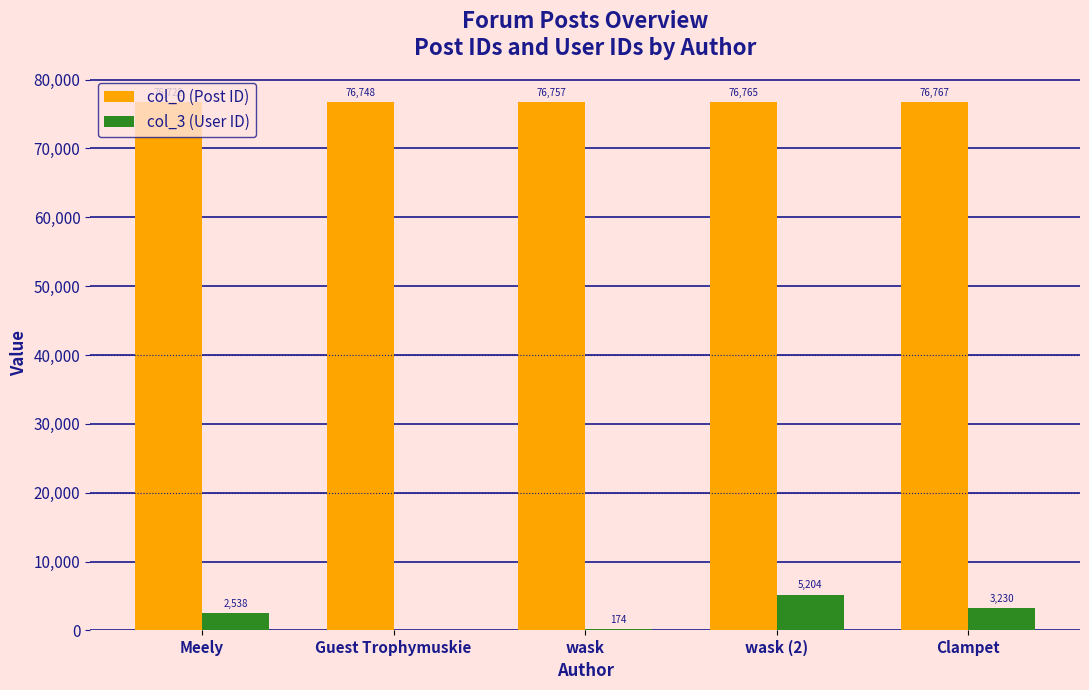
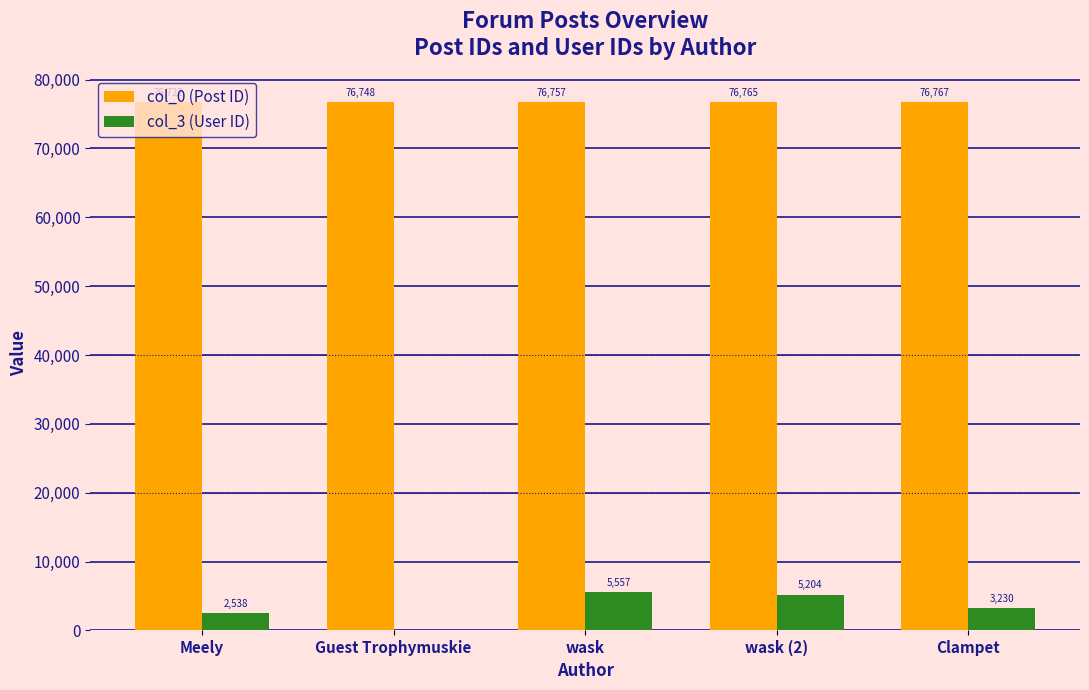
col_3 (User ID), wask: 174 -> 5,557
